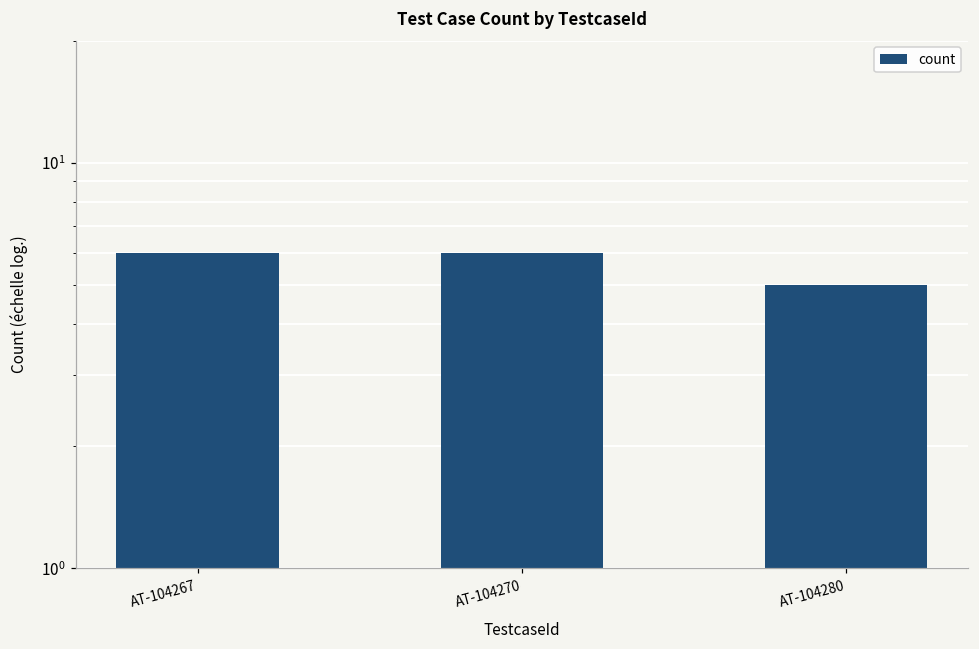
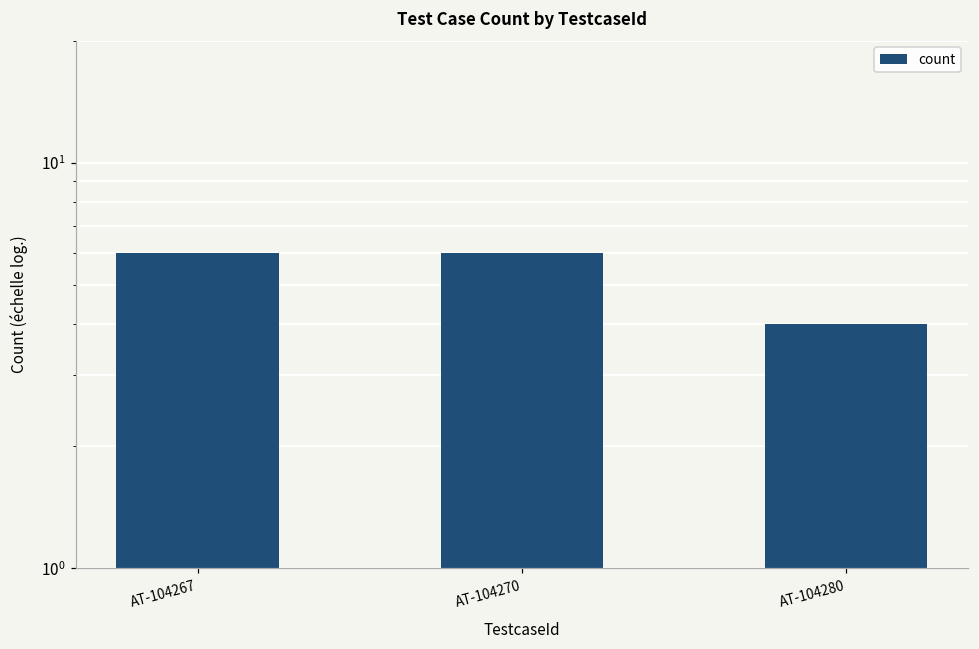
AT-104280: 5 -> 4
